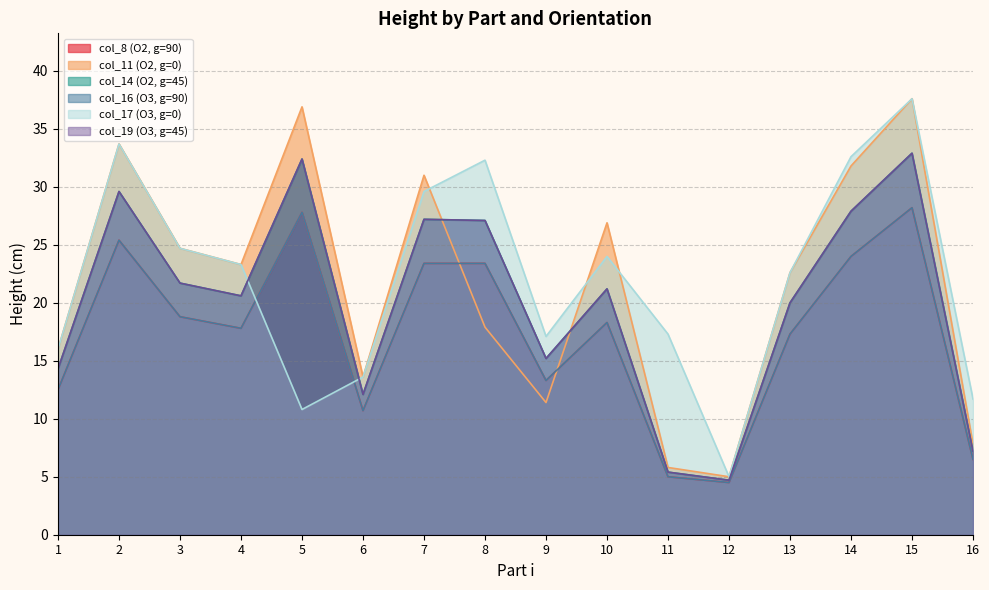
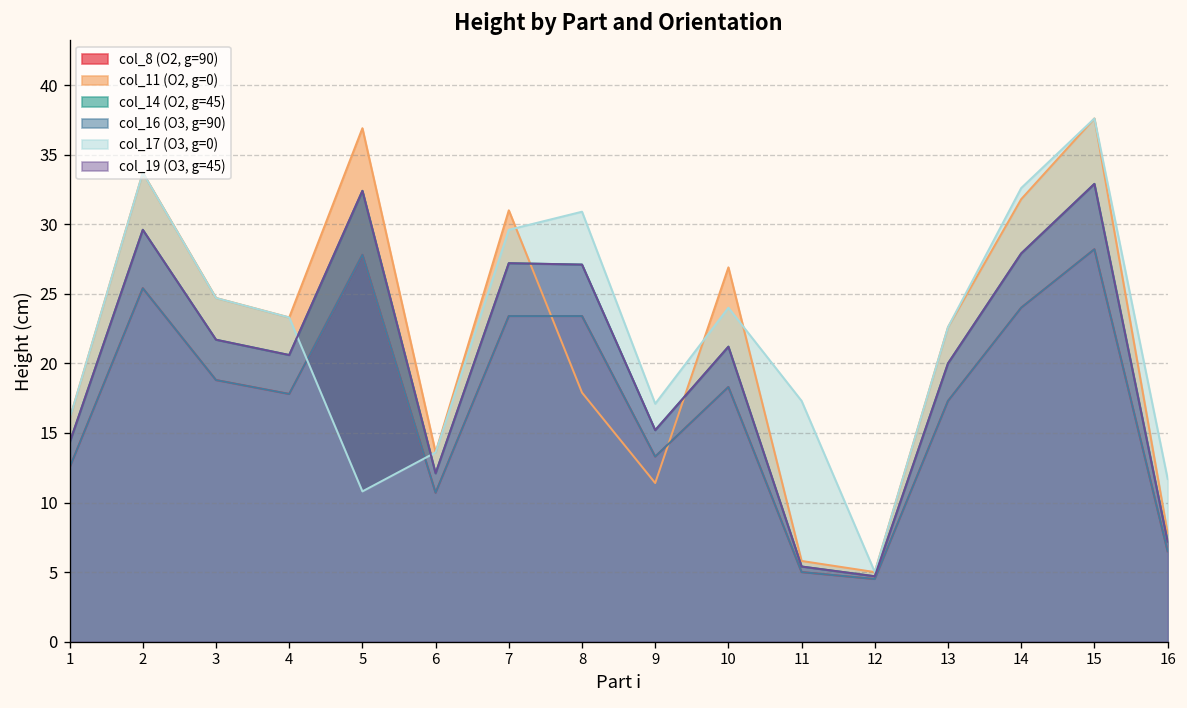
col_17 (O3, g=0), 8: 32.3 -> 30.9
